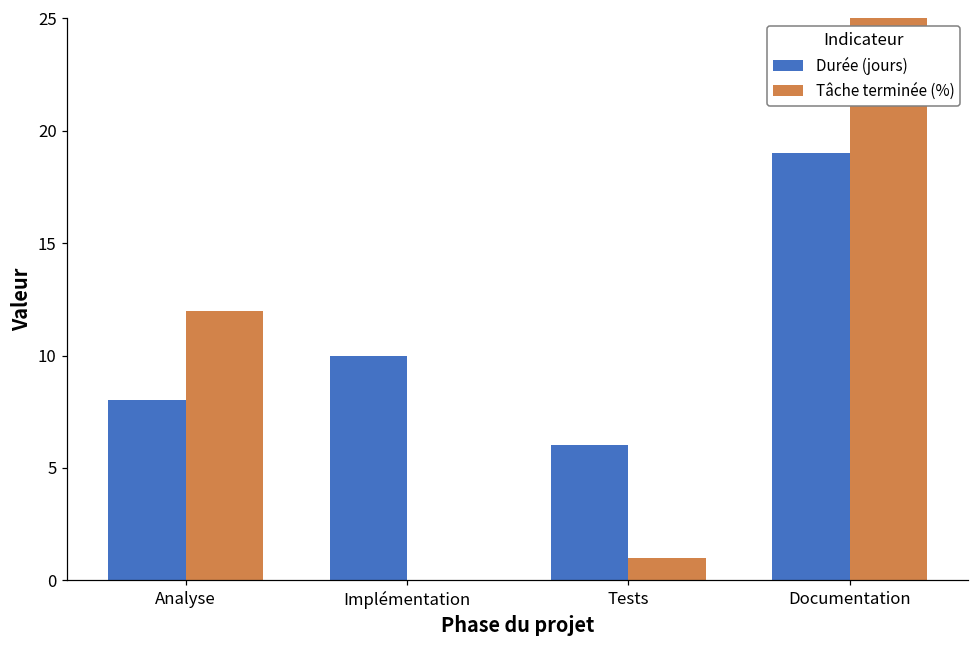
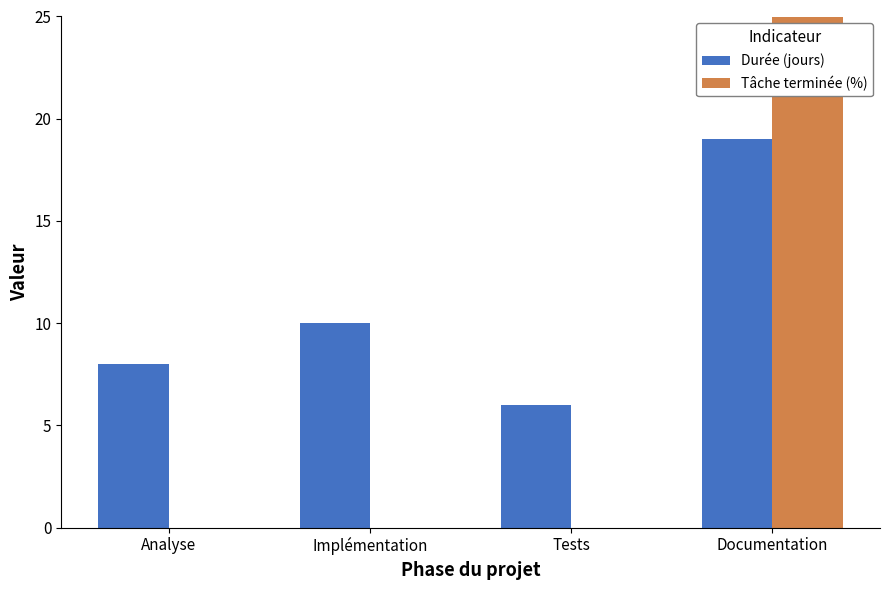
Tâche terminée (%), Analyse: 12 -> 0
Tâche terminée (%), Tests: 1 -> 0
